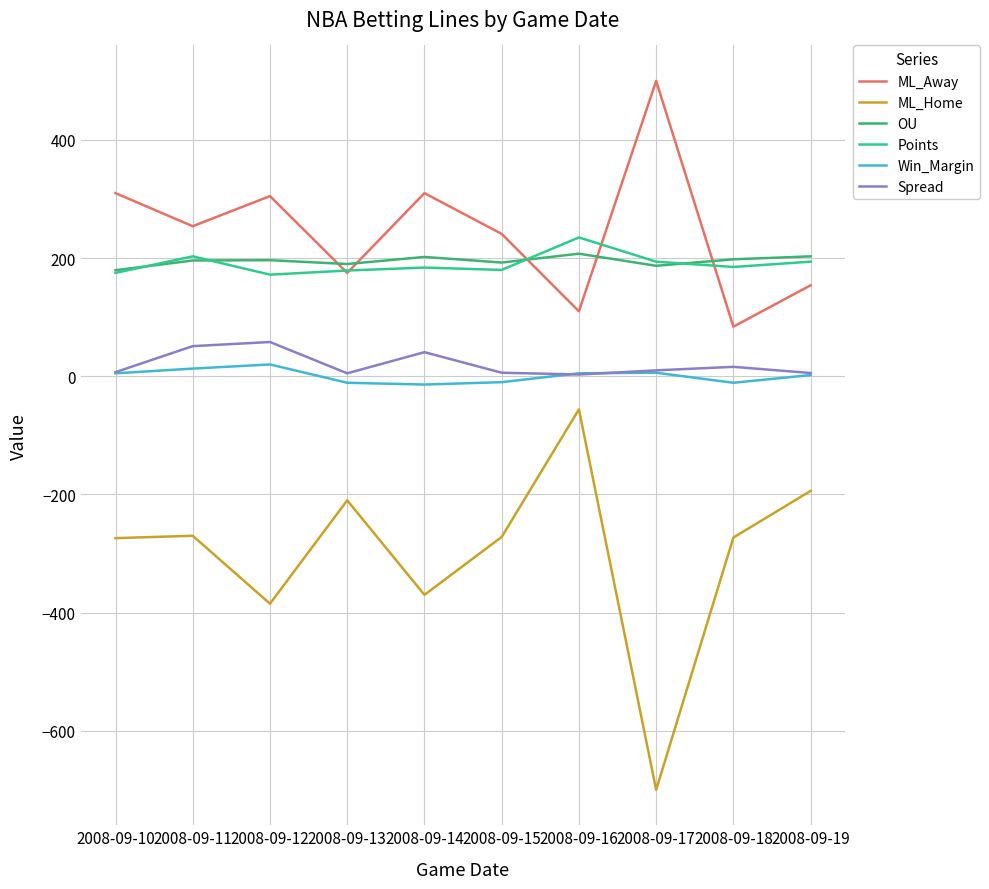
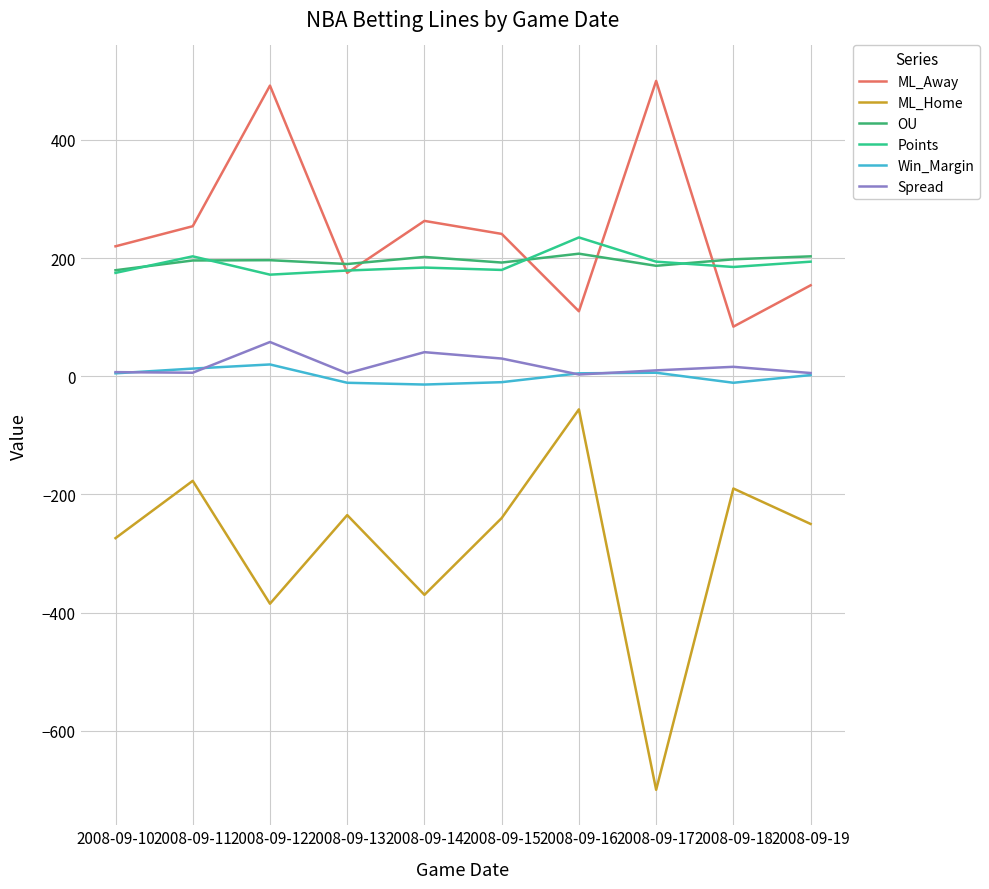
ML_Away, 2008-09-10: 310 -> 220
ML_Home, 2008-09-11: -270 -> -180
Spread, 2008-09-11: 50 -> 10
ML_Away, 2008-09-12: 310 -> 490
ML_Home, 2008-09-13: -210 -> -240
ML_Away, 2008-09-14: 310 -> 260
ML_Home, 2008-09-15: -270 -> -240
Spread, 2008-09-15: 10 -> 30
ML_Home, 2008-09-18: -270 -> -190
ML_Home, 2008-09-19: -190 -> -250
